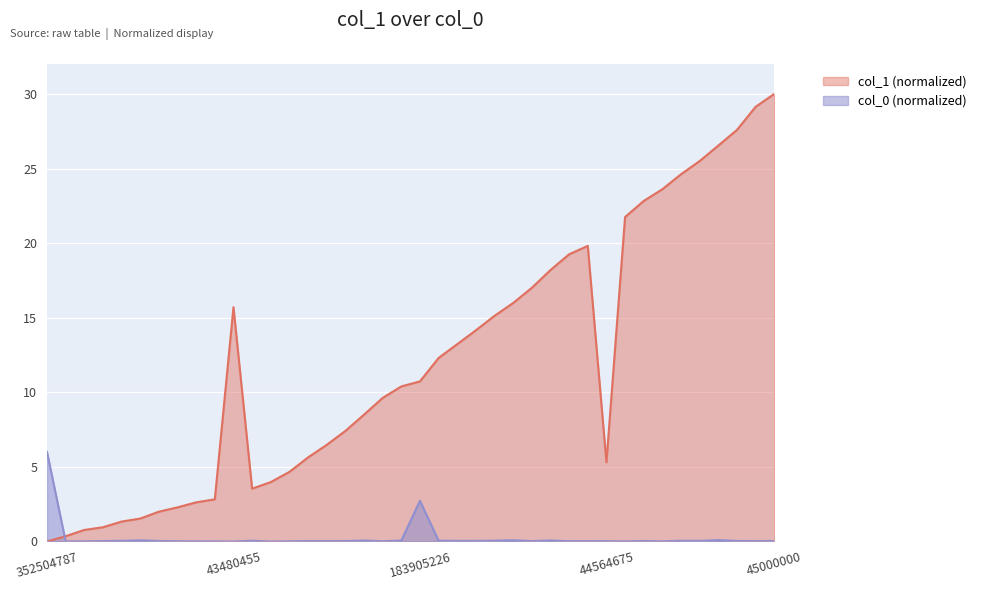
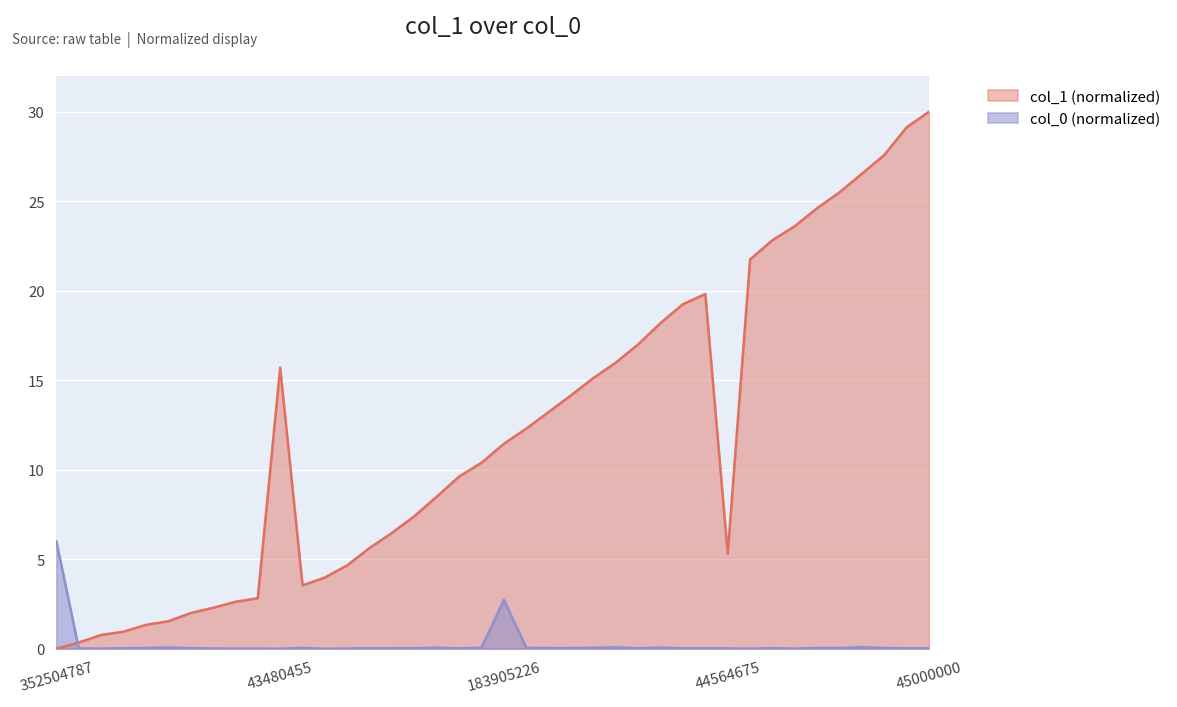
col_1 (normalized), 183905226: 10.7 -> 11.5
